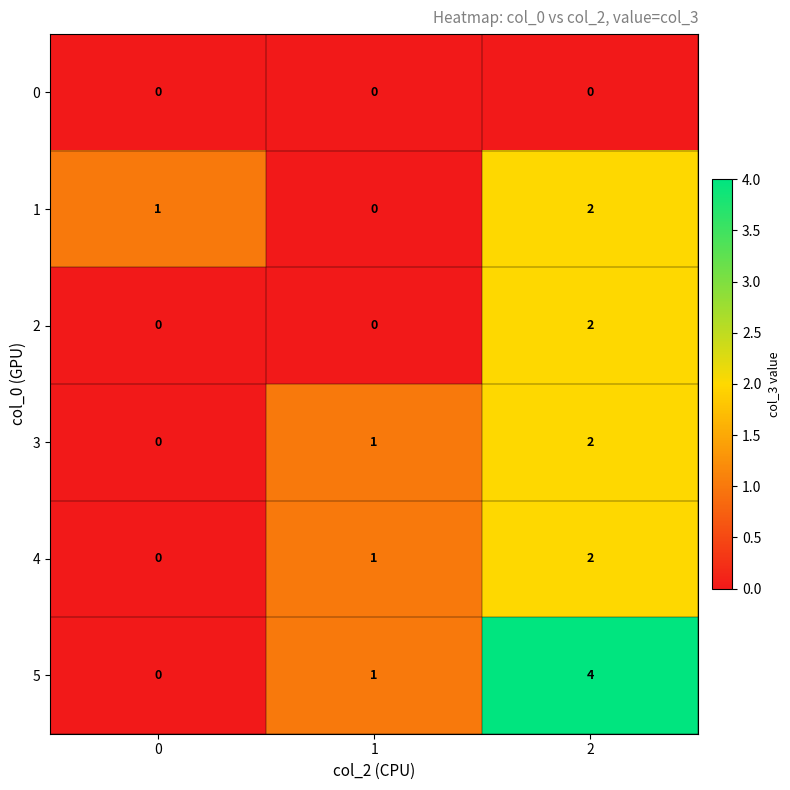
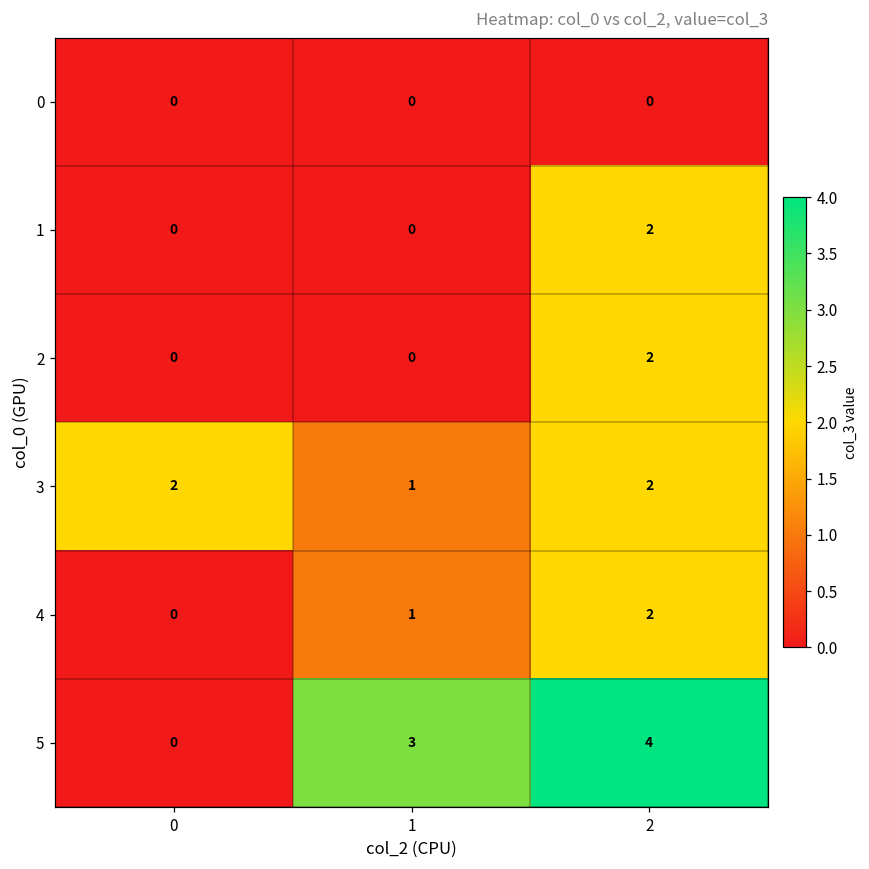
1, 0: 1 -> 0
3, 0: 0 -> 2
5, 1: 1 -> 3
